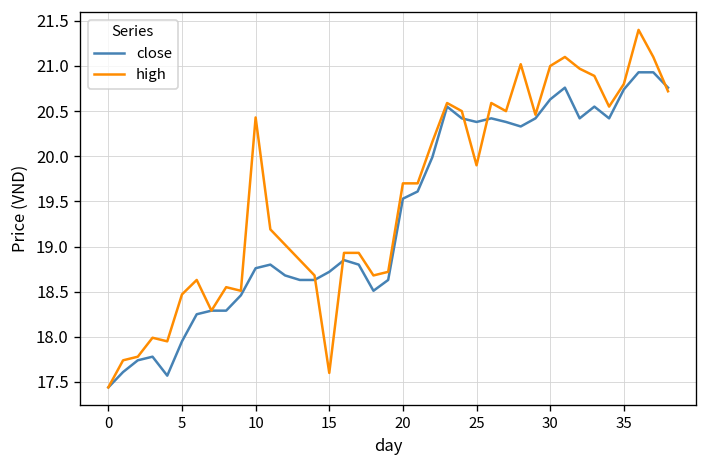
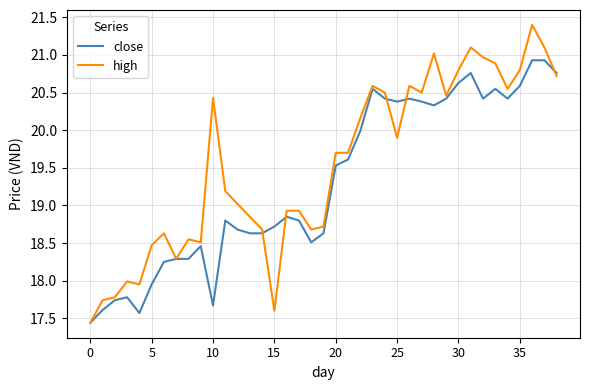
close, 10: 18.8 -> 17.7
high, 30: 21.0 -> 20.8
close, 35: 20.7 -> 20.6
